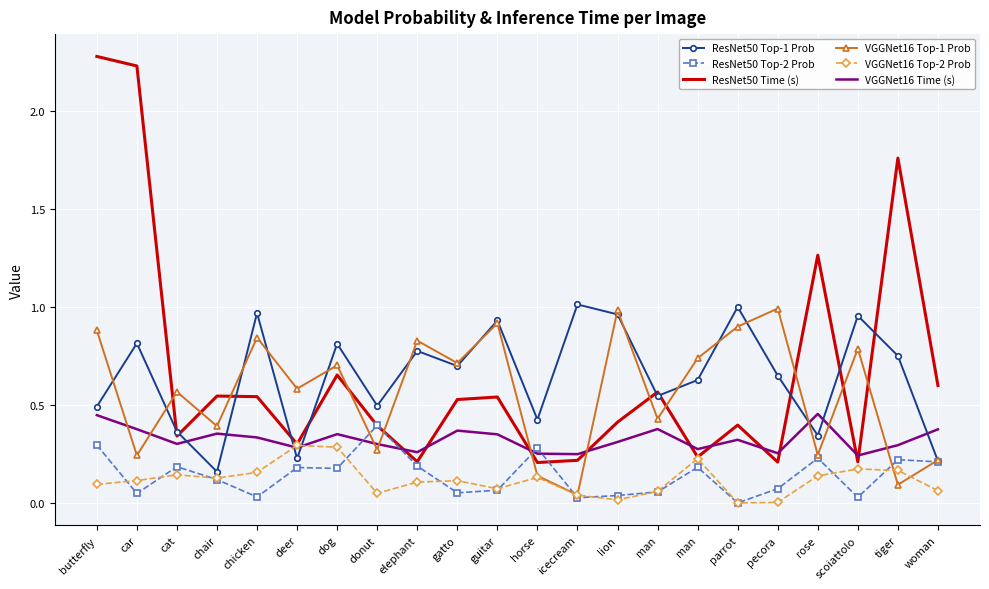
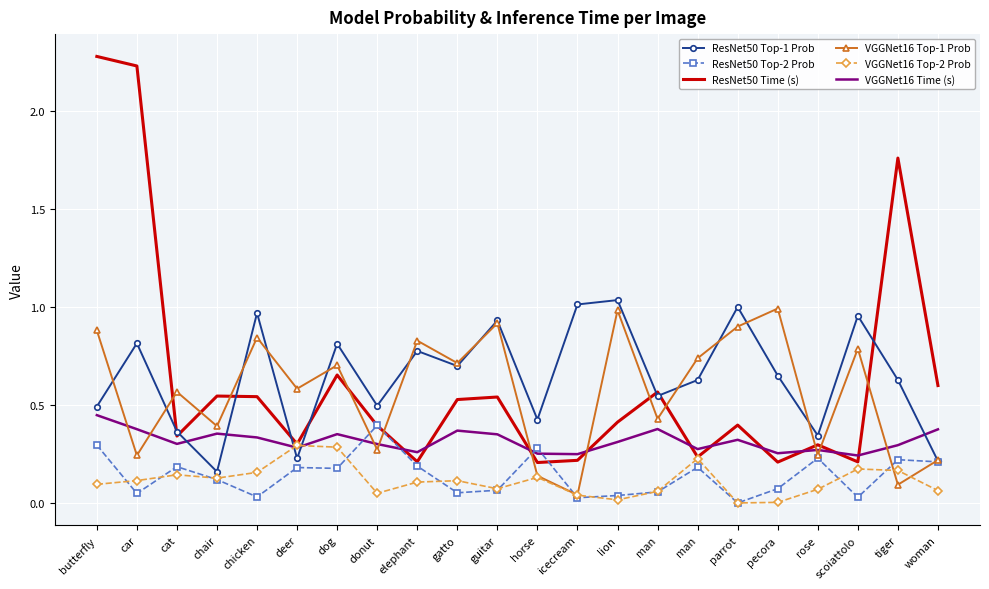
ResNet50 Top-1 Prob, lion: 0.96 -> 1.04
ResNet50 Time (s), rose: 1.26 -> 0.30
VGGNet16 Top-2 Prob, rose: 0.14 -> 0.07
VGGNet16 Time (s), rose: 0.45 -> 0.27
ResNet50 Top-1 Prob, tiger: 0.75 -> 0.63
